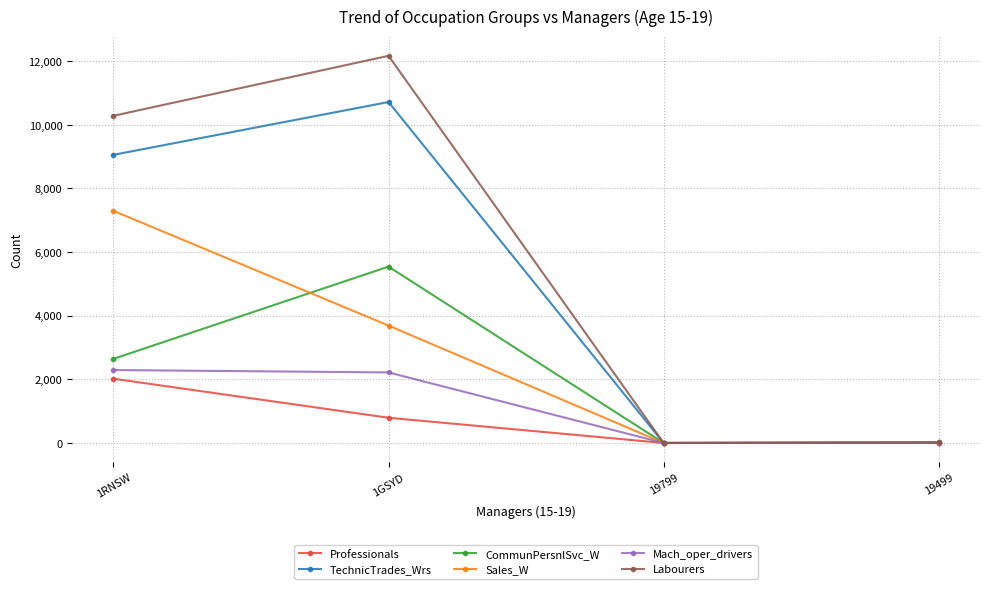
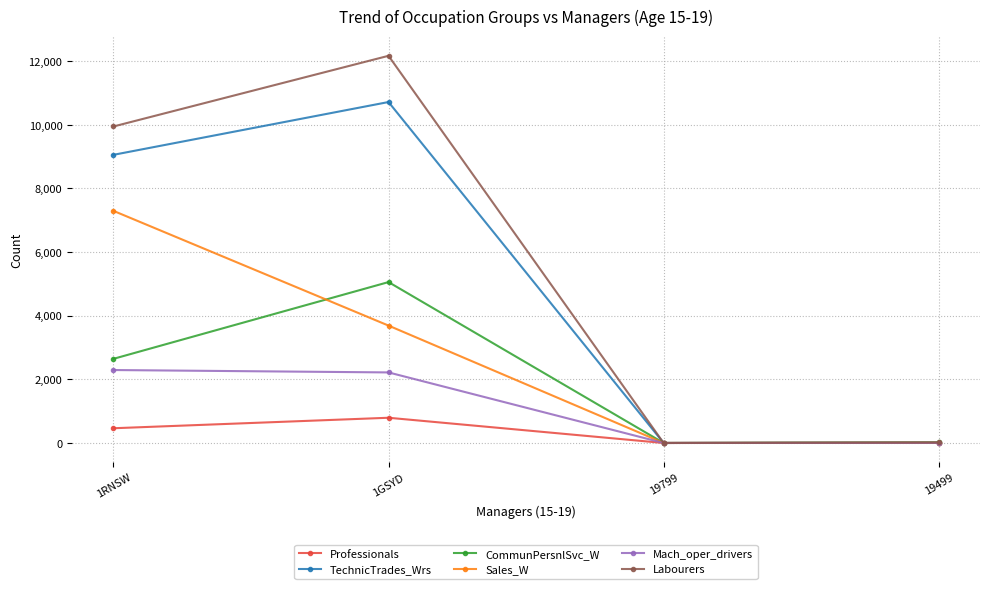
Professionals, 1RNSW: 2,000 -> 500
Labourers, 1RNSW: 10,300 -> 9,900
CommunPersnlSvc_W, 1GSYD: 5,500 -> 5,100
